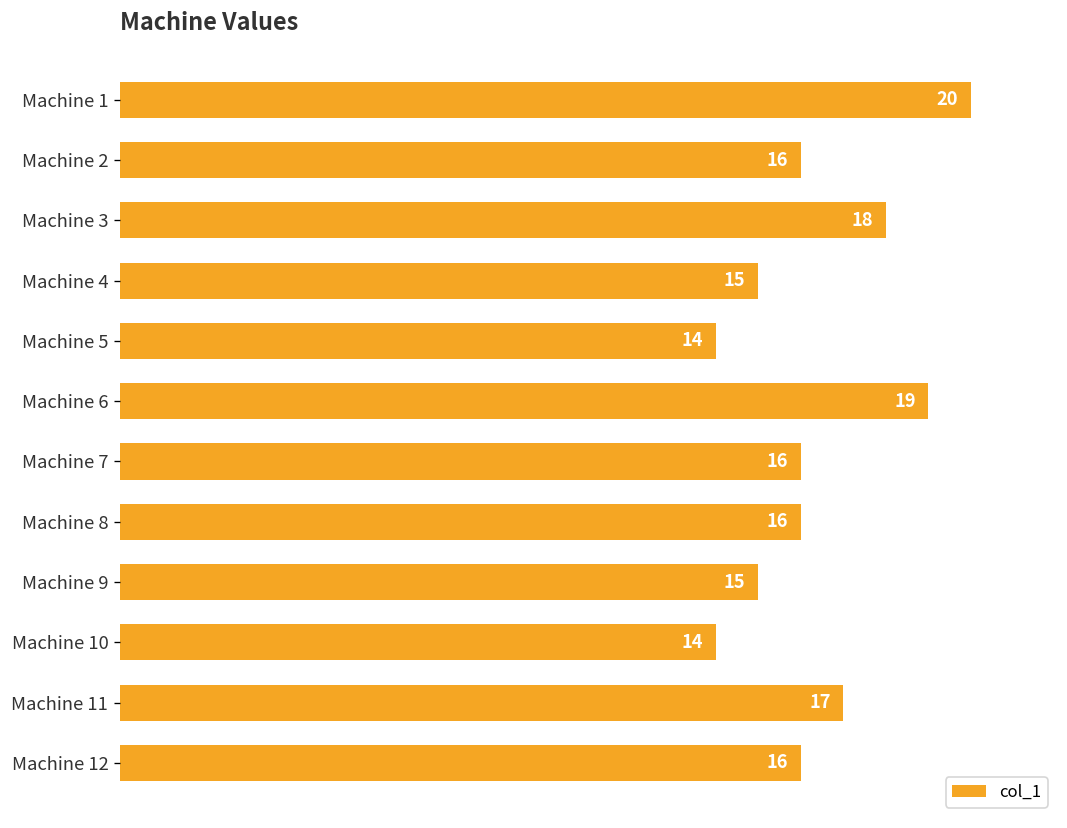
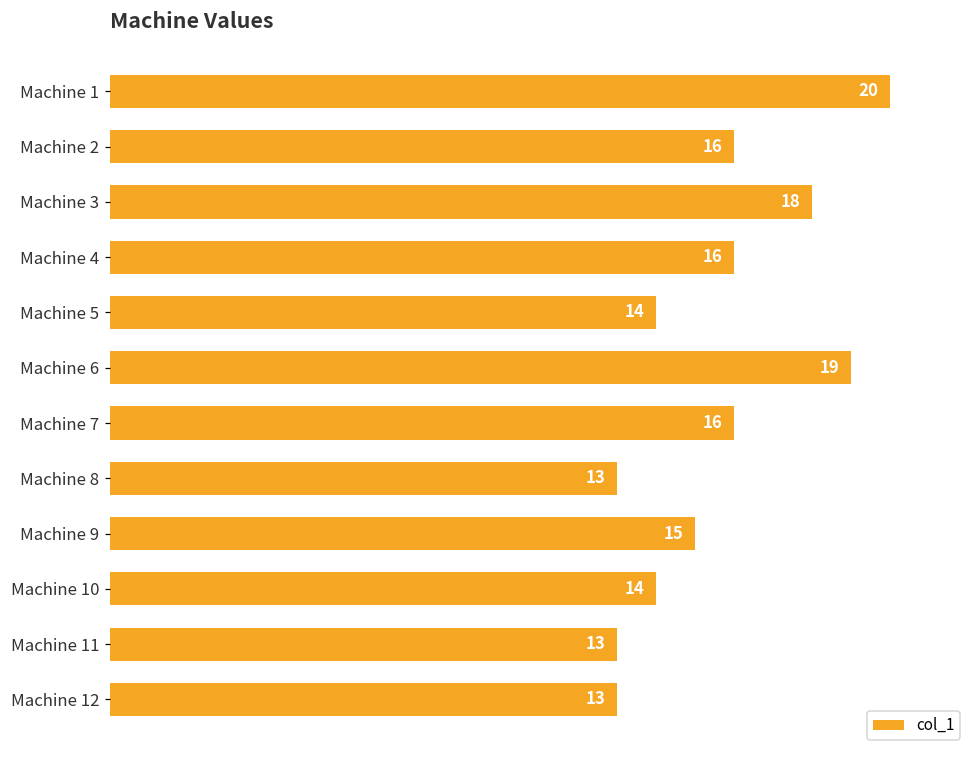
Machine 4: 15 -> 16
Machine 8: 16 -> 13
Machine 11: 17 -> 13
Machine 12: 16 -> 13
